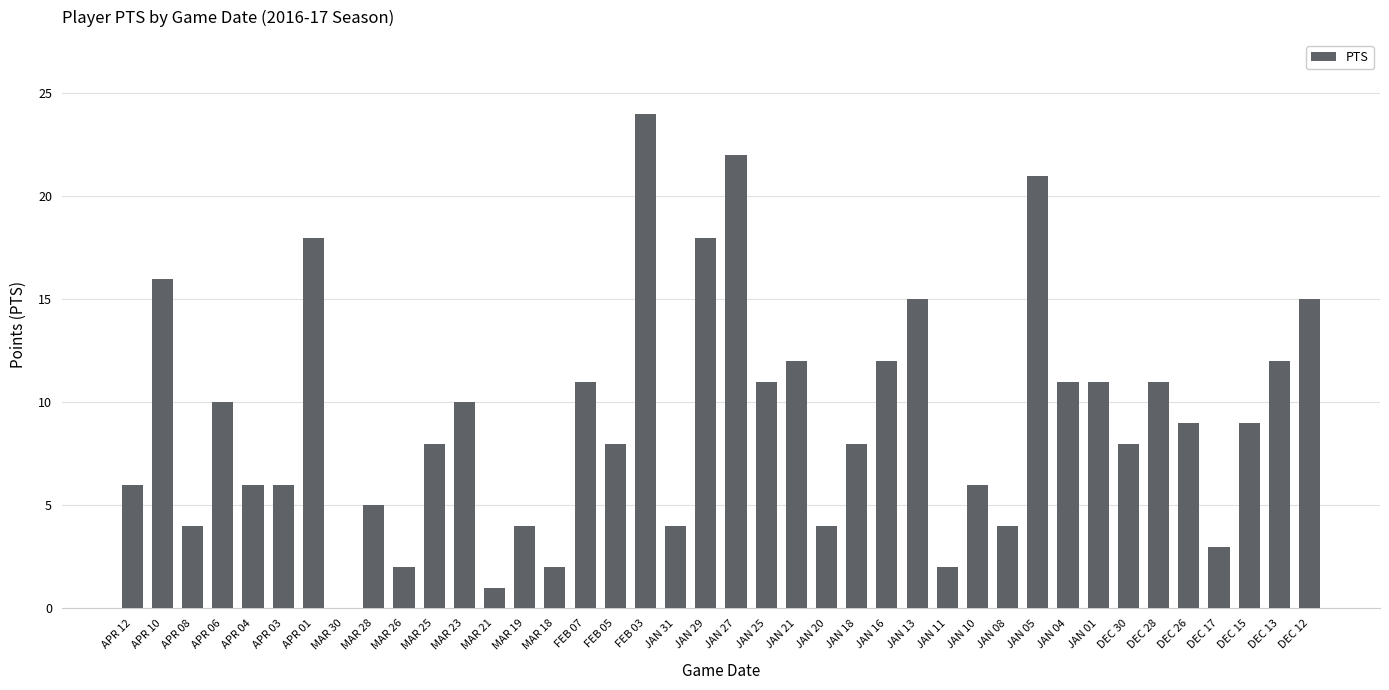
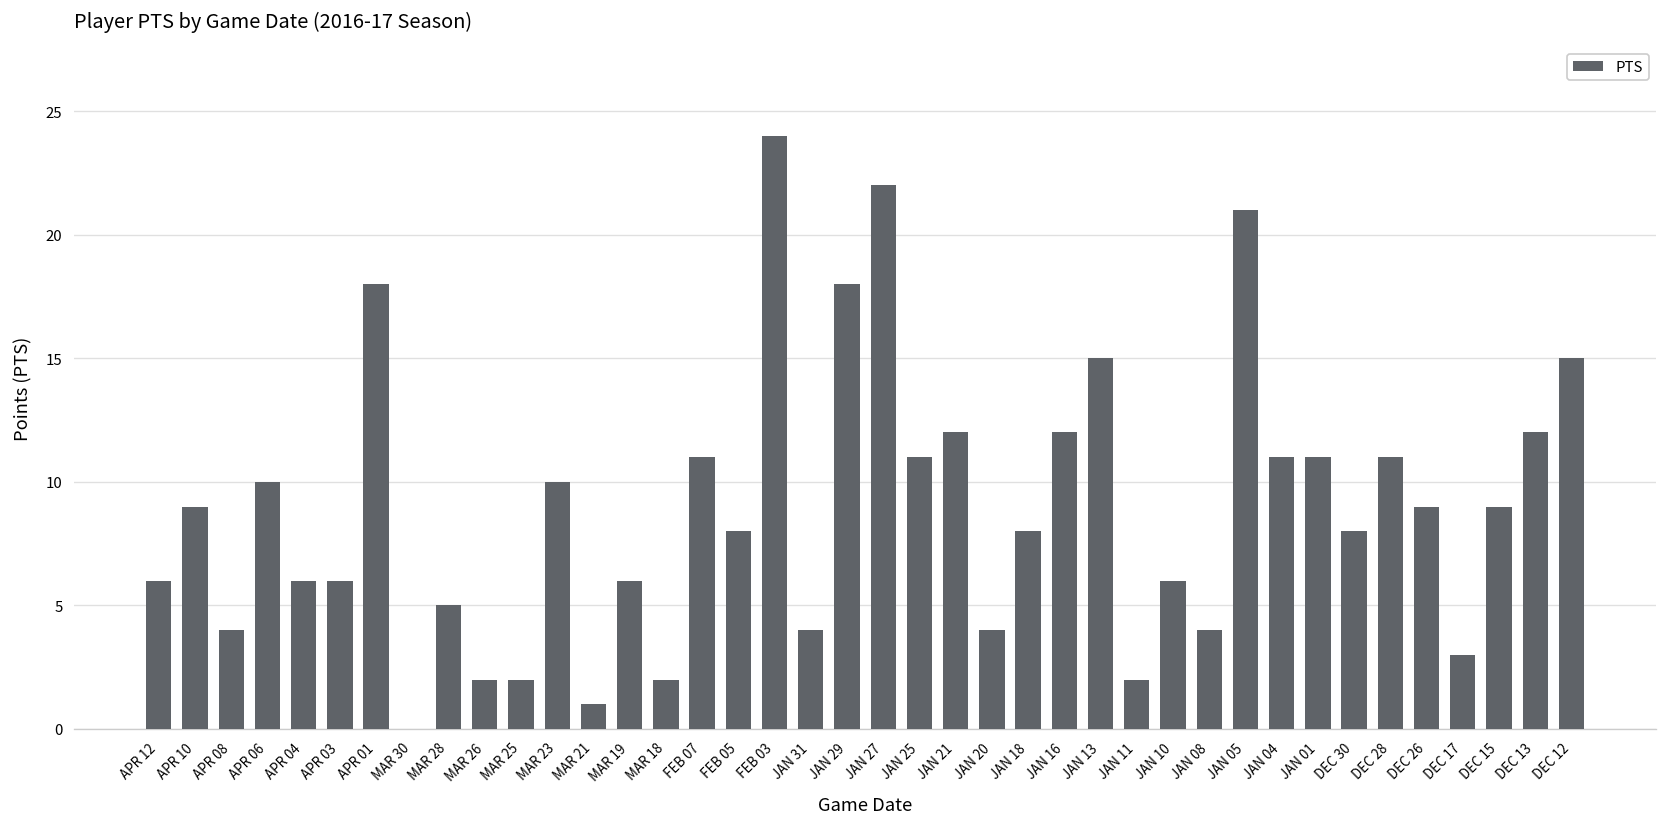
APR 10: 16 -> 9
MAR 25: 8 -> 2
MAR 19: 4 -> 6
